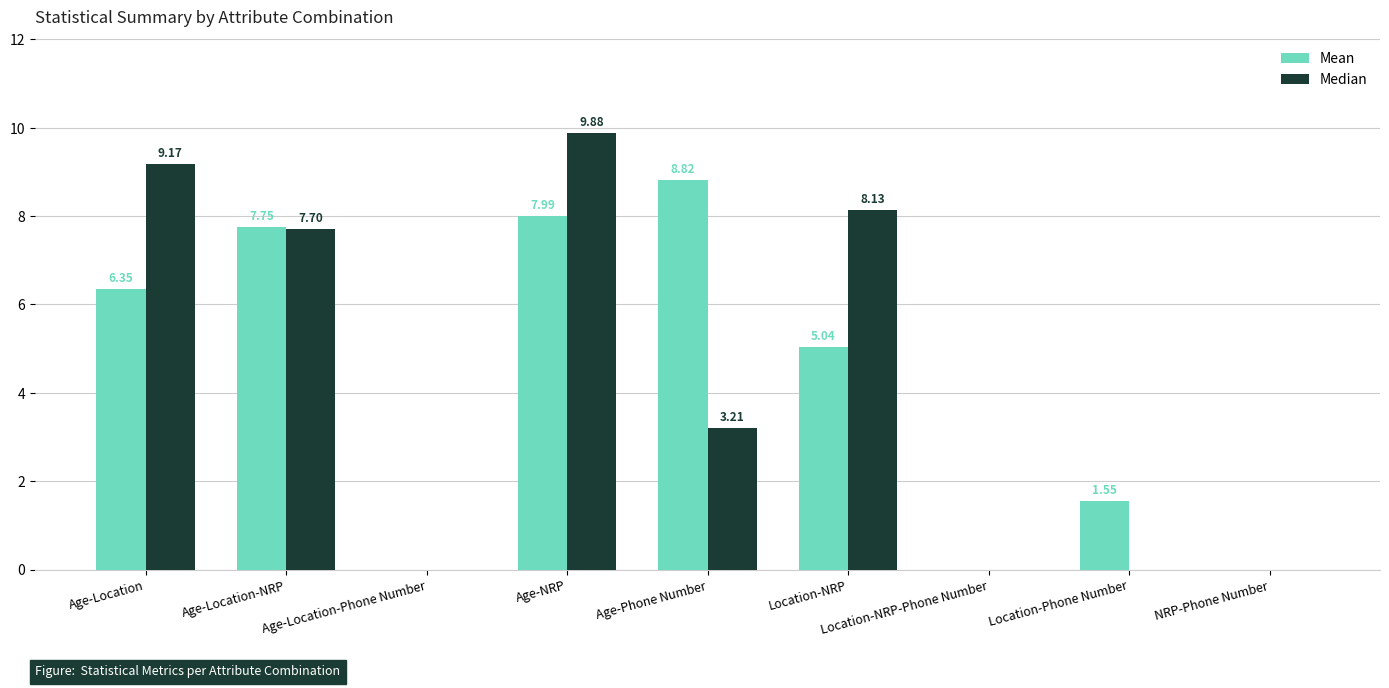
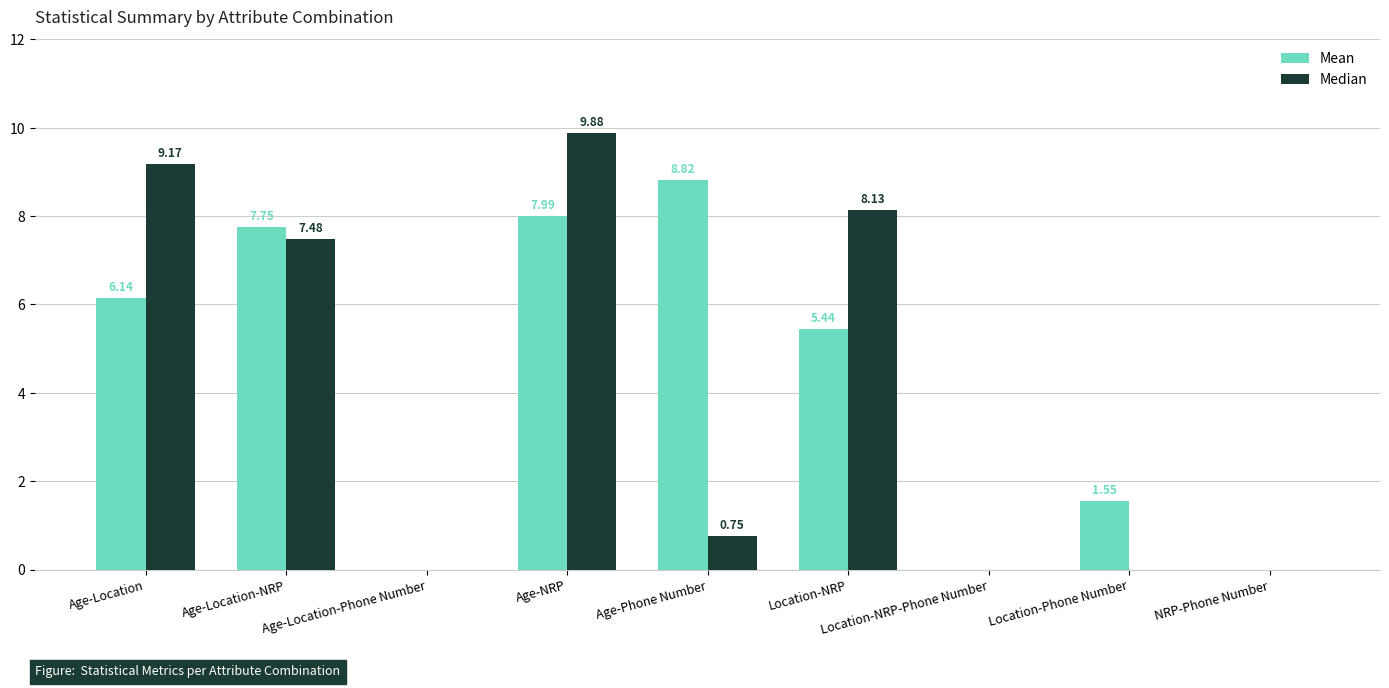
Mean, Age-Location: 6.35 -> 6.14
Median, Age-Location-NRP: 7.70 -> 7.48
Median, Age-Phone Number: 3.21 -> 0.75
Mean, Location-NRP: 5.04 -> 5.44
